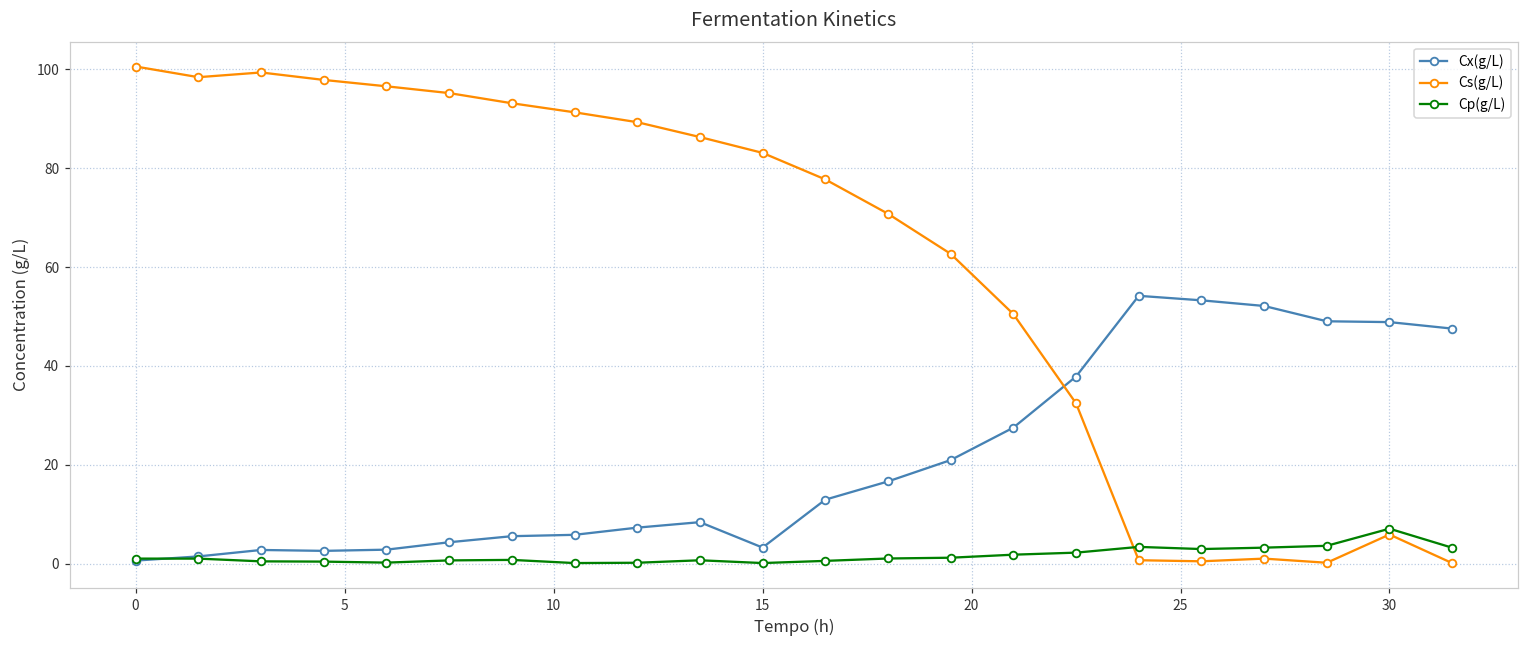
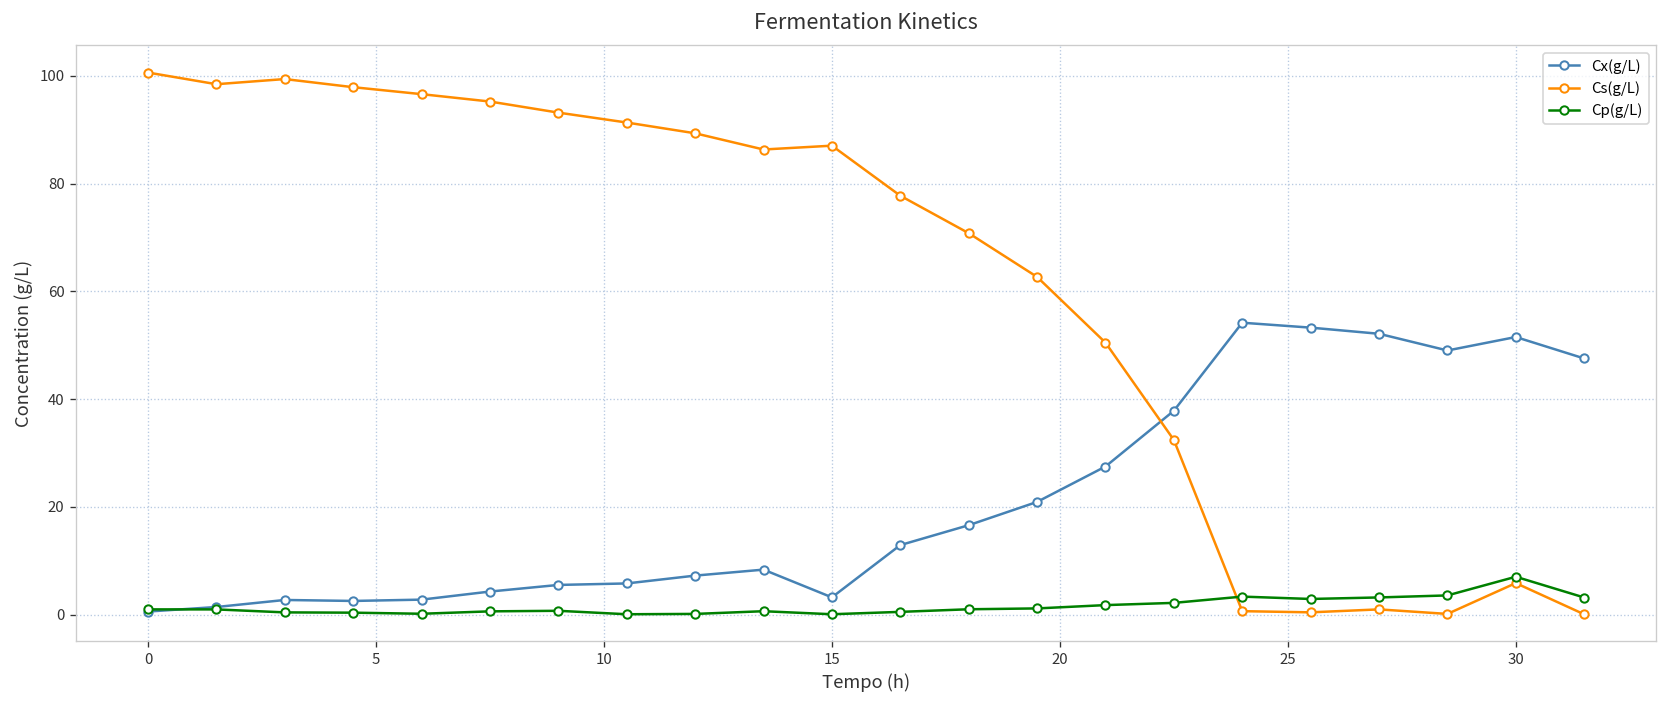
Cs(g/L), 15: 83 -> 87
Cx(g/L), 30: 49 -> 52
